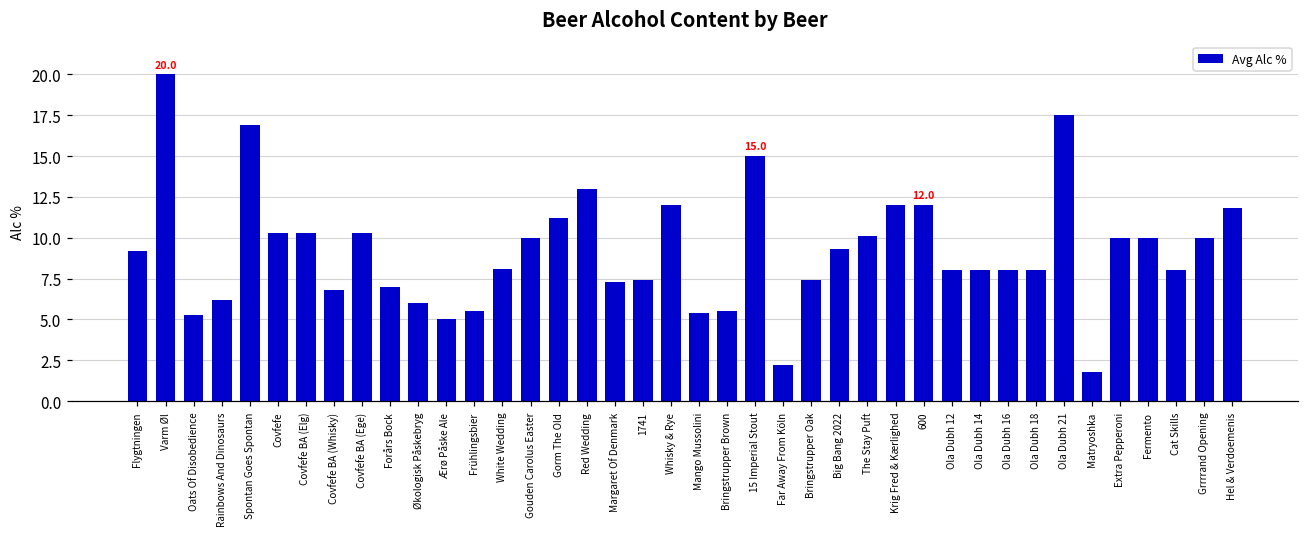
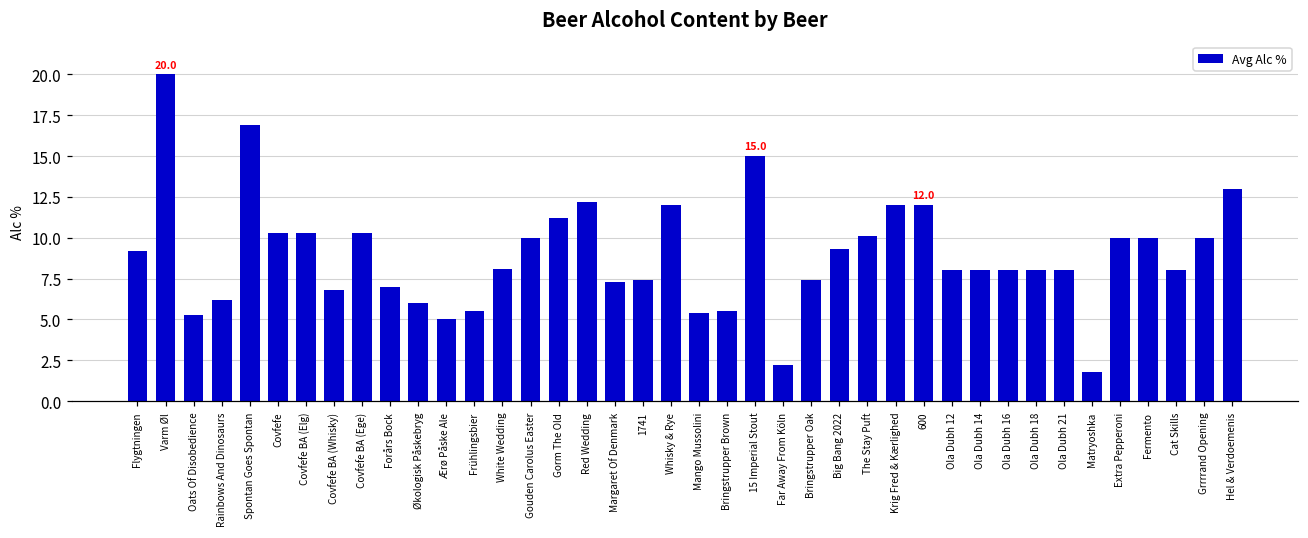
Red Wedding: 13.0 -> 12.2
Ola Dubh 21: 17.5 -> 8.0
Hel & Verdoemenis: 11.8 -> 13.0
